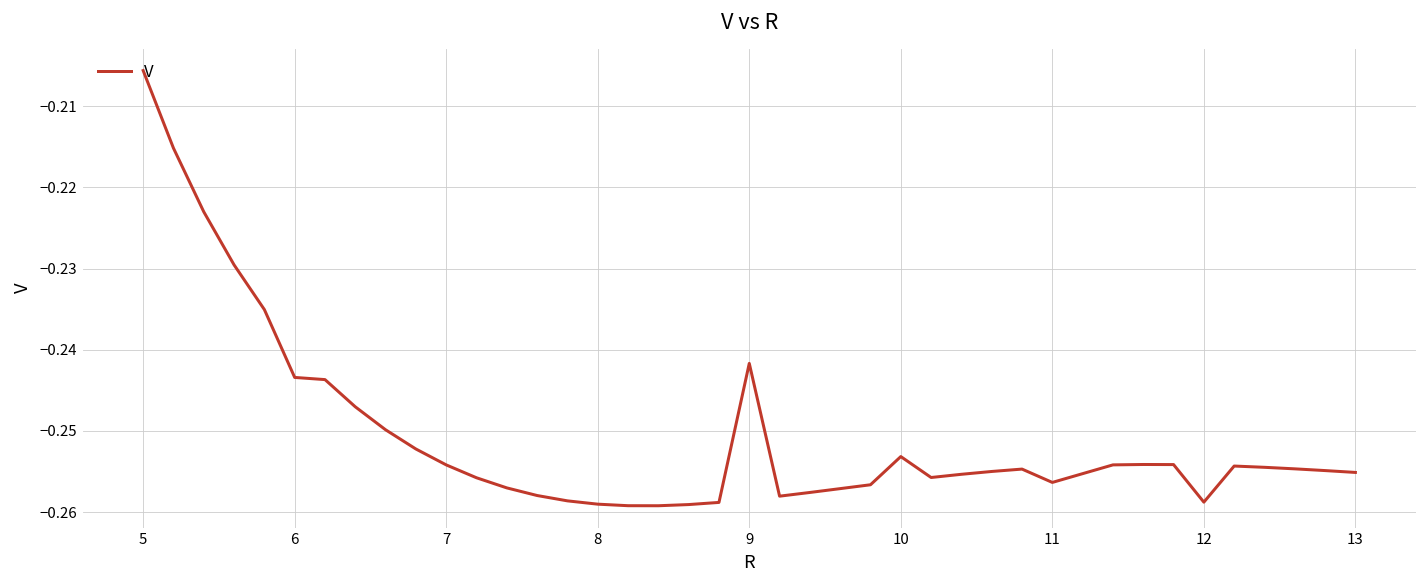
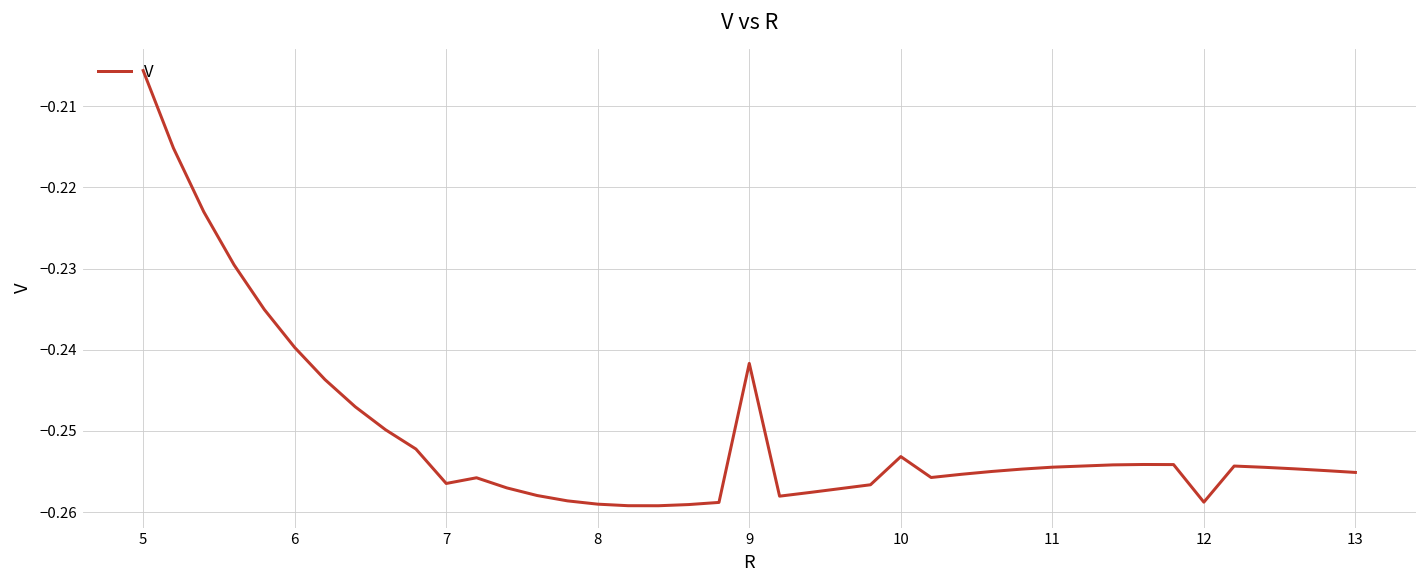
6: -0.243 -> -0.240
7: -0.254 -> -0.256
11: -0.256 -> -0.254
